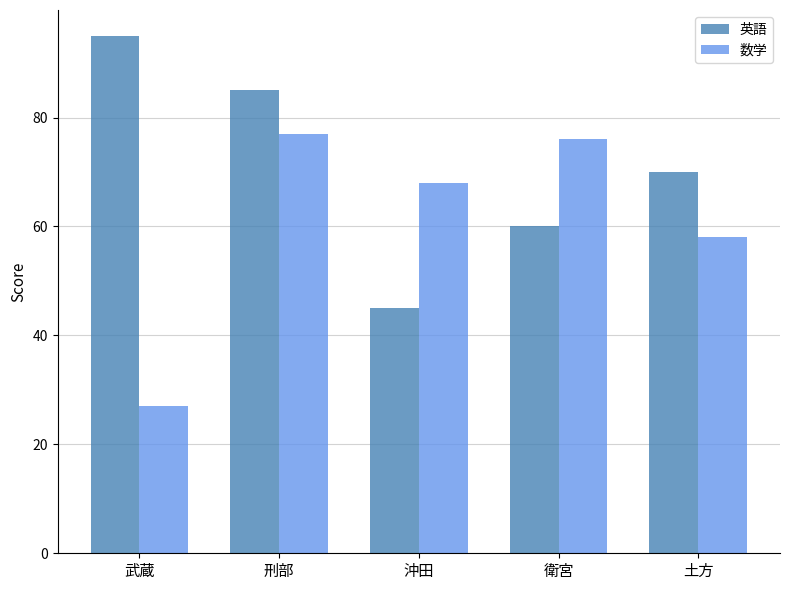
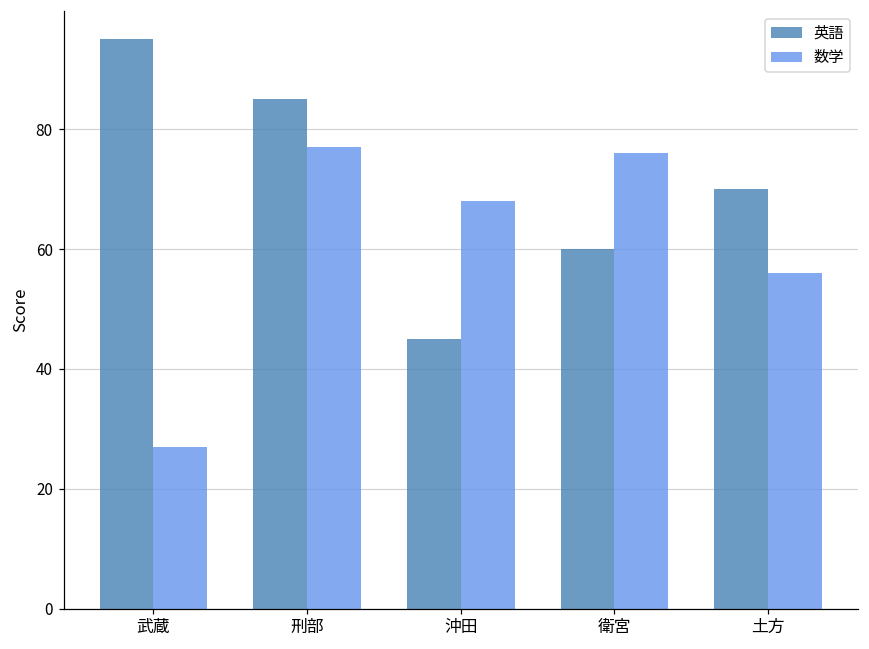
数学, 土方: 58 -> 56
